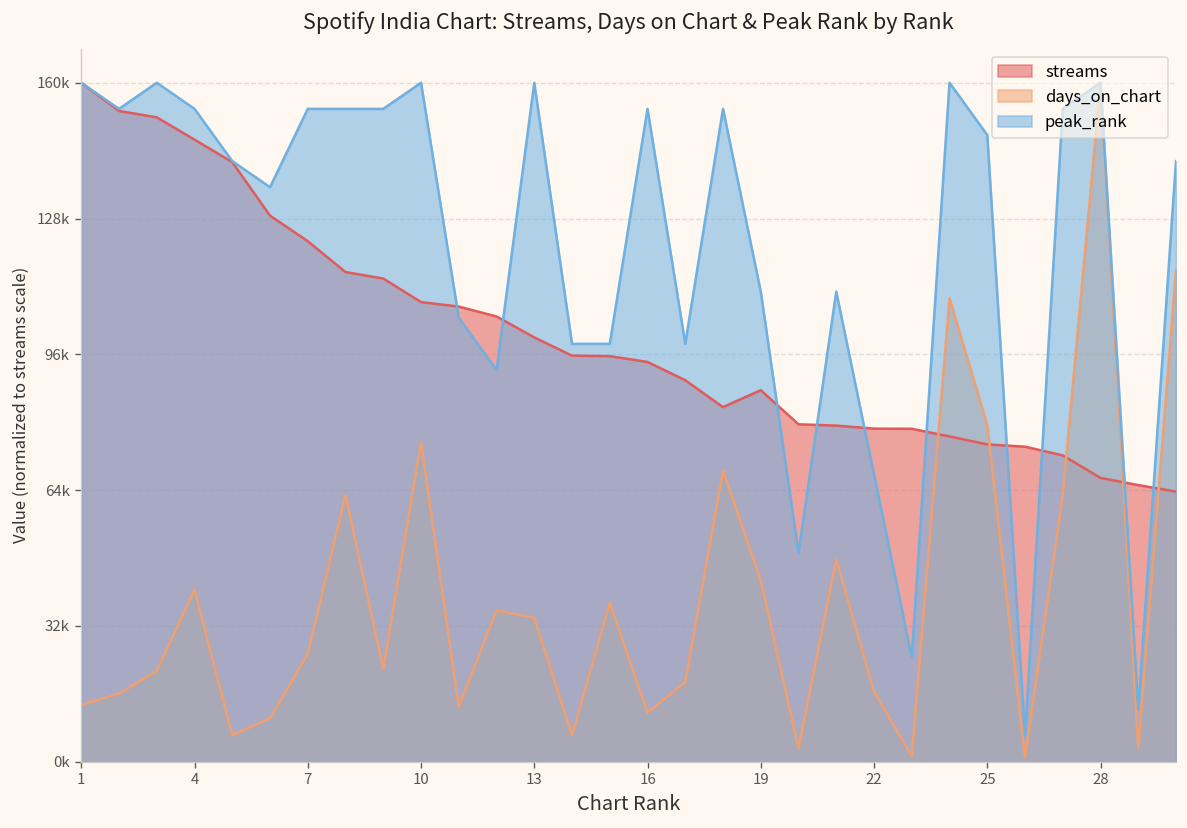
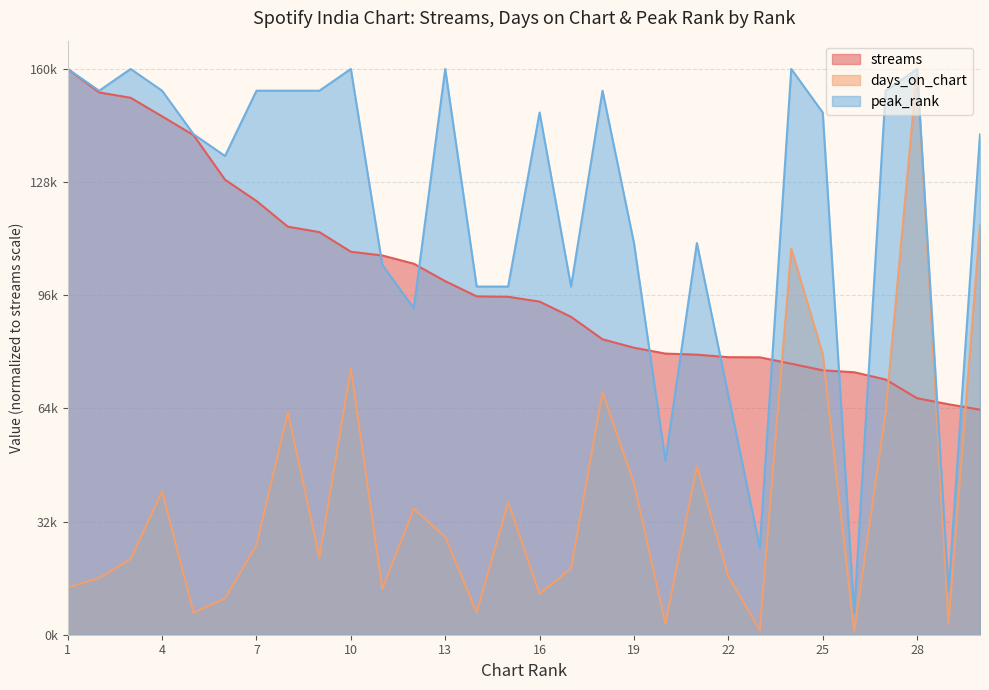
days_on_chart, 13: 34000 -> 28000
peak_rank, 16: 155000 -> 149000
streams, 19: 88000 -> 82000
